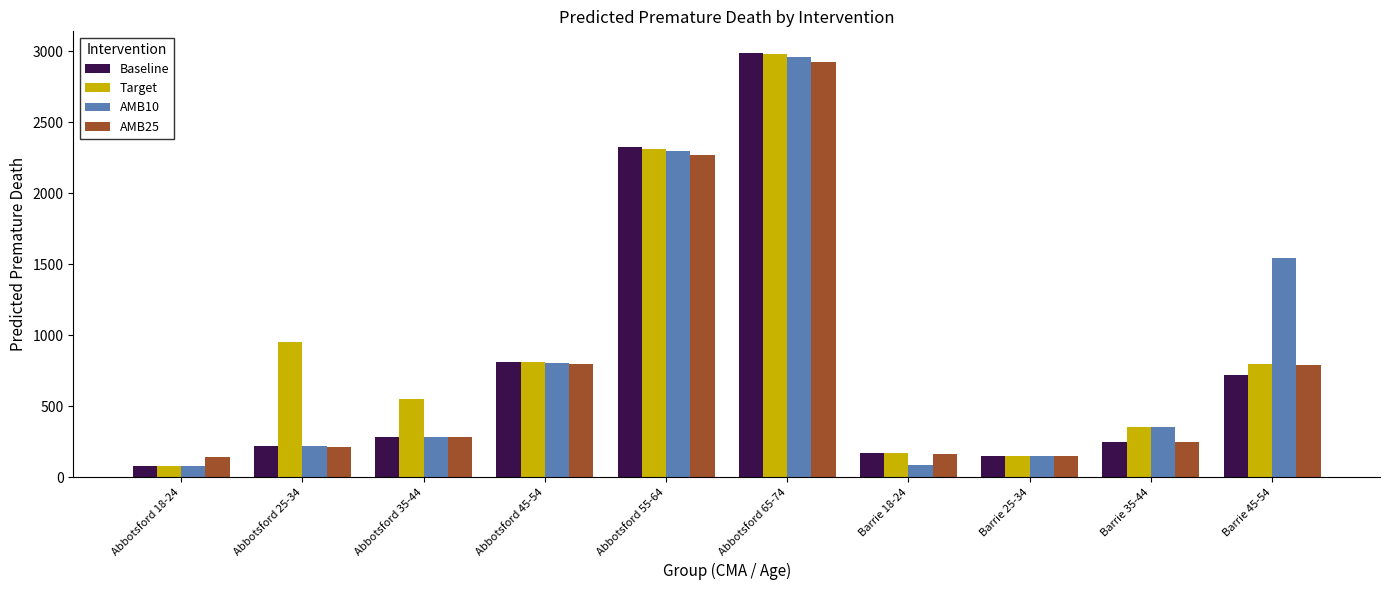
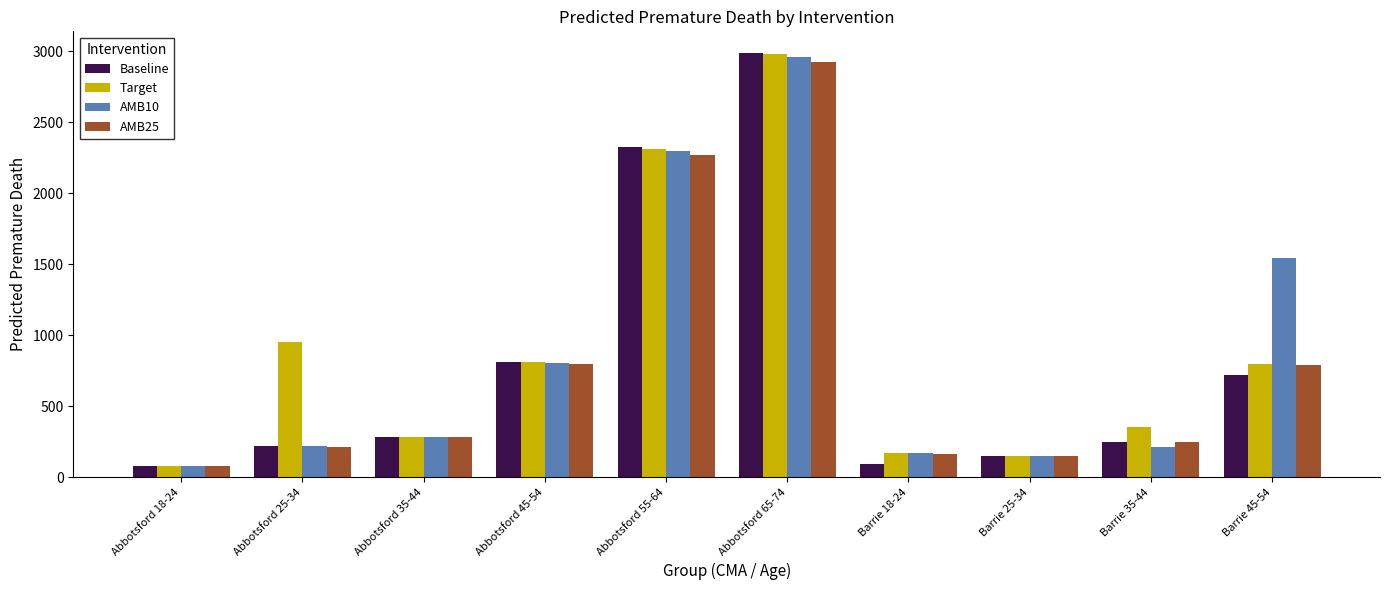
AMB25, Abbotsford 18-24: 140 -> 80
Target, Abbotsford 35-44: 550 -> 280
Baseline, Barrie 18-24: 170 -> 90
AMB10, Barrie 18-24: 80 -> 170
AMB10, Barrie 35-44: 350 -> 210
